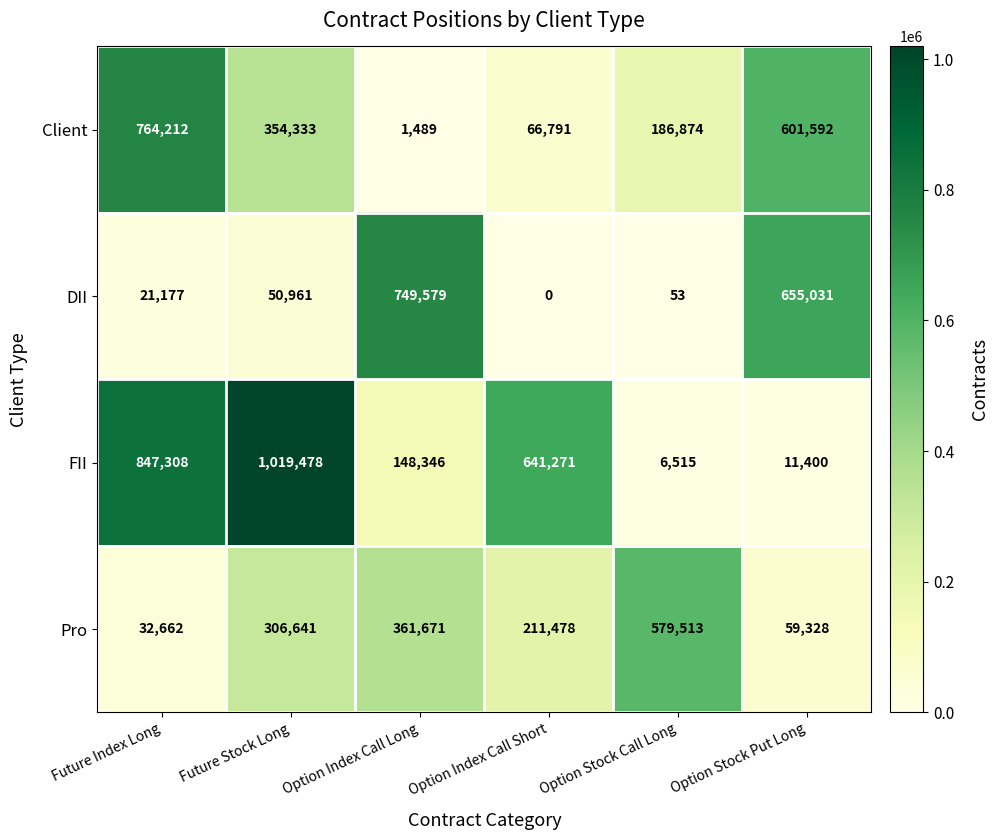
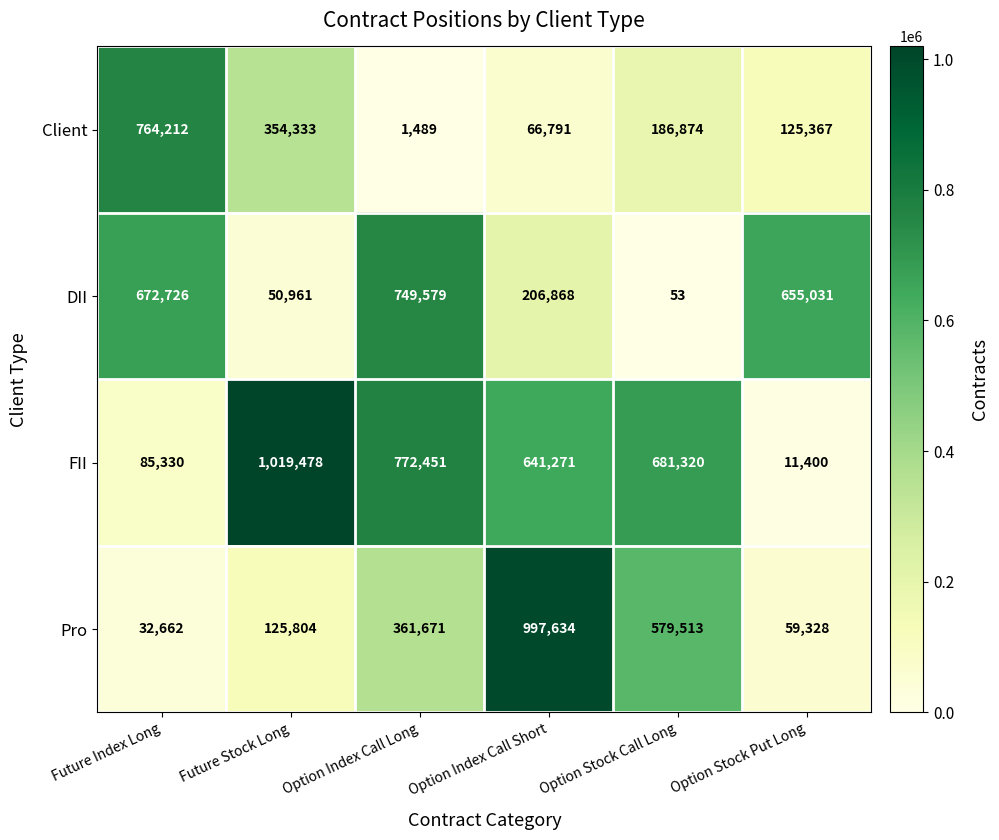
Client, Option Stock Put Long: 601,592 -> 125,367
DII, Future Index Long: 21,177 -> 672,726
DII, Option Index Call Short: 0 -> 206,868
FII, Future Index Long: 847,308 -> 85,330
FII, Option Index Call Long: 148,346 -> 772,451
FII, Option Stock Call Long: 6,515 -> 681,320
Pro, Future Stock Long: 306,641 -> 125,804
Pro, Option Index Call Short: 211,478 -> 997,634
